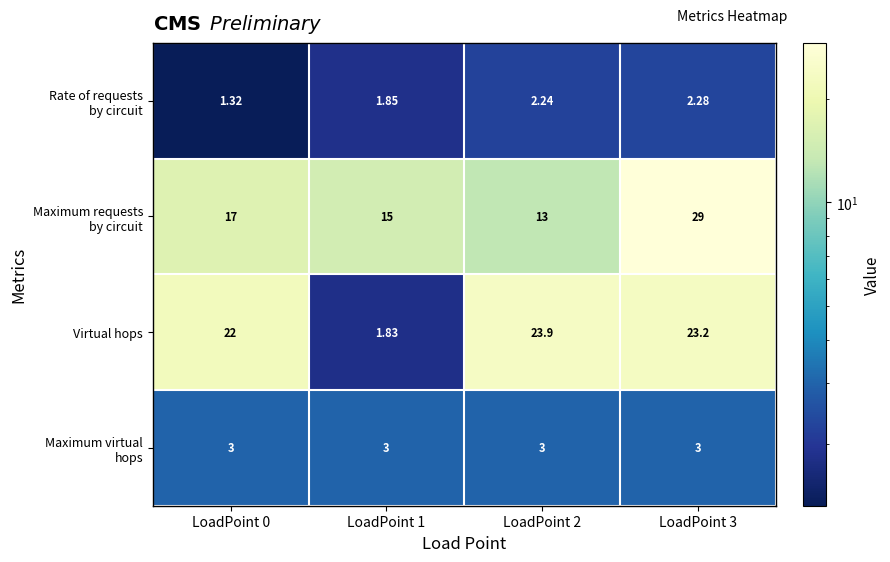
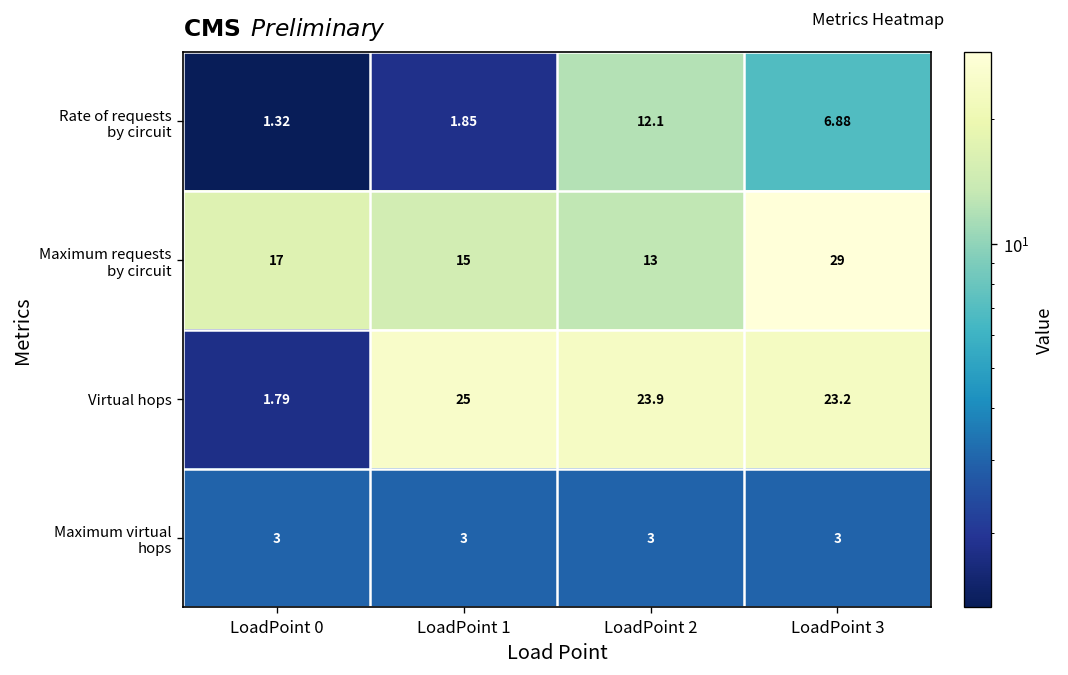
Rate of requests by circuit, LoadPoint 2: 2.24 -> 12.1
Rate of requests by circuit, LoadPoint 3: 2.28 -> 6.88
Virtual hops, LoadPoint 0: 22 -> 1.79
Virtual hops, LoadPoint 1: 1.83 -> 25
